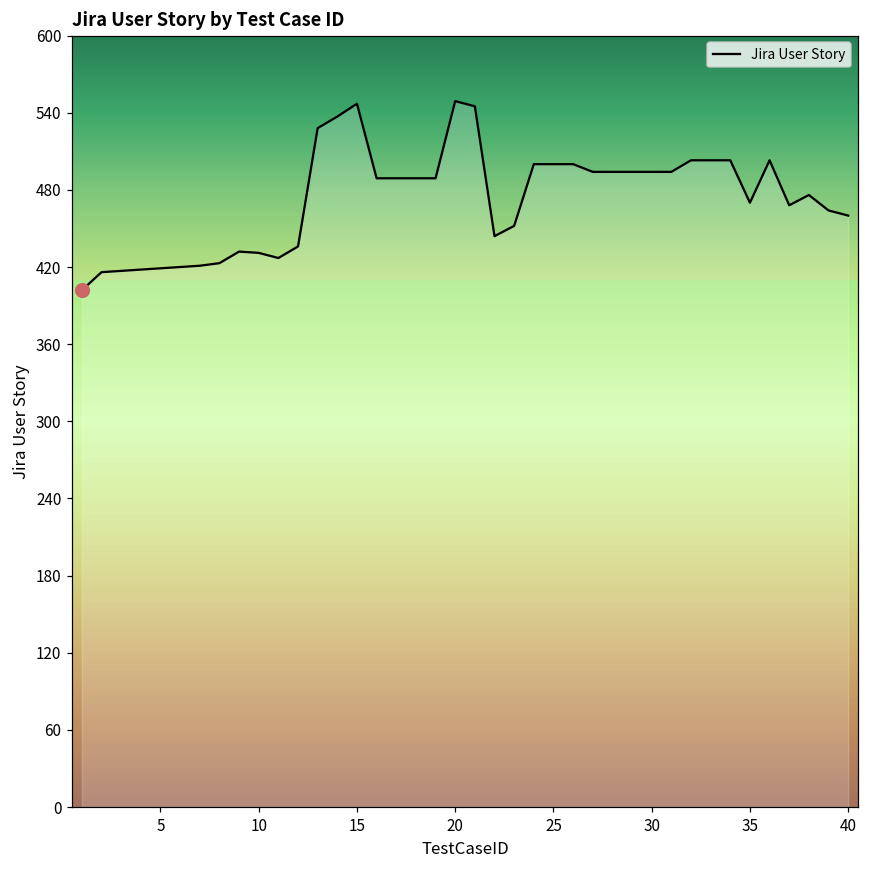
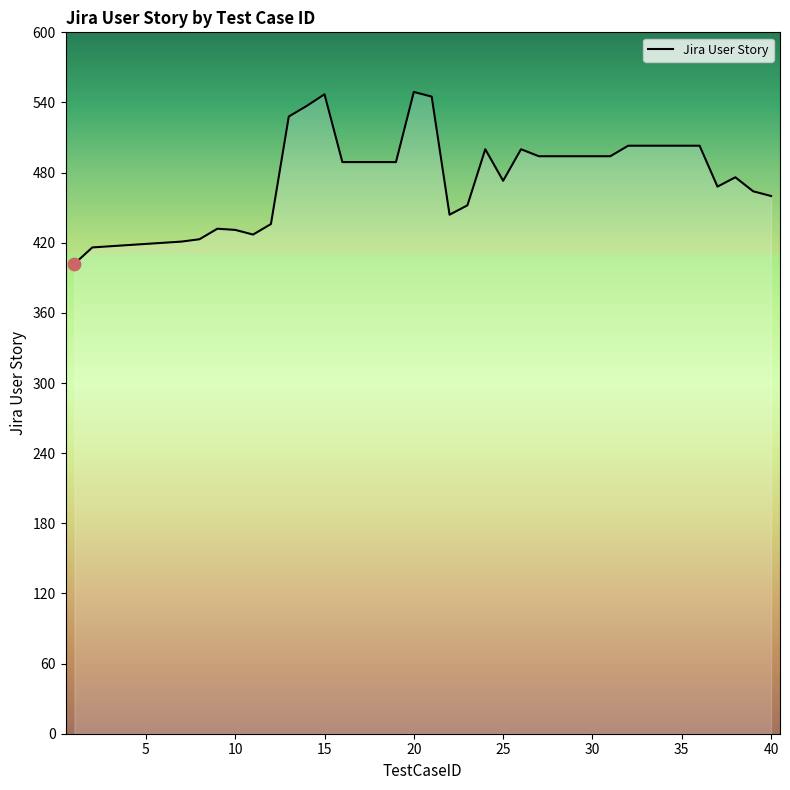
Jira User Story, 25: 500 -> 473
Jira User Story, 35: 470 -> 503
